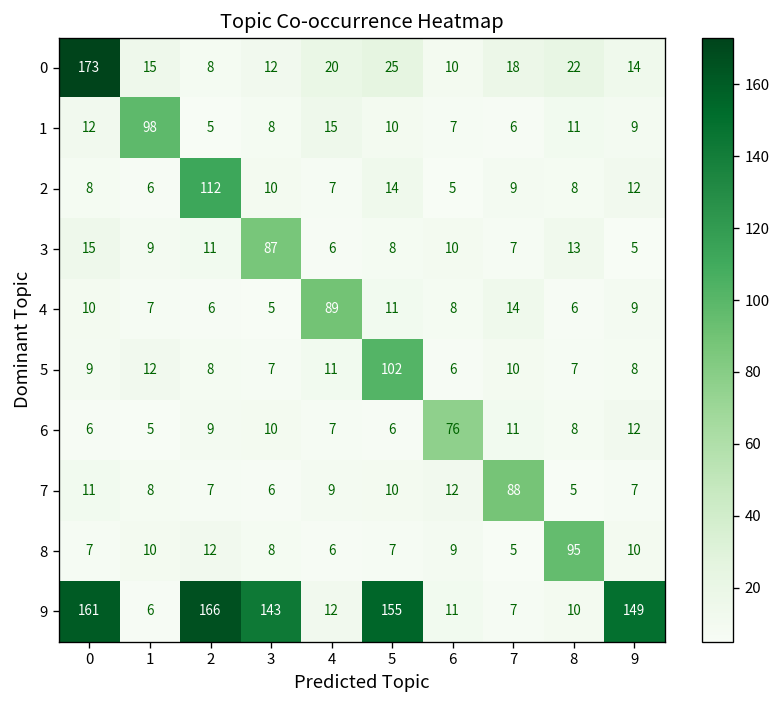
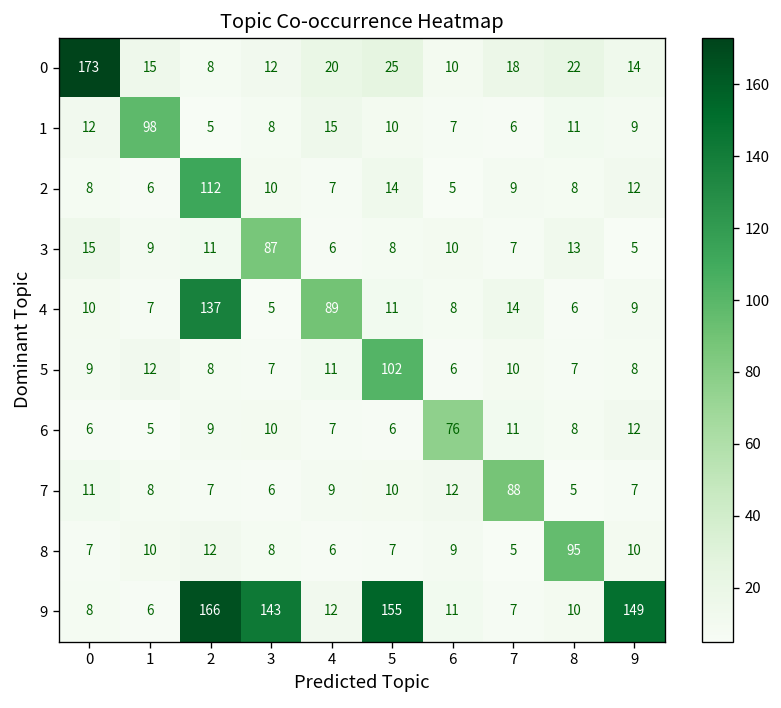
4, 2: 6 -> 137
9, 0: 161 -> 8
